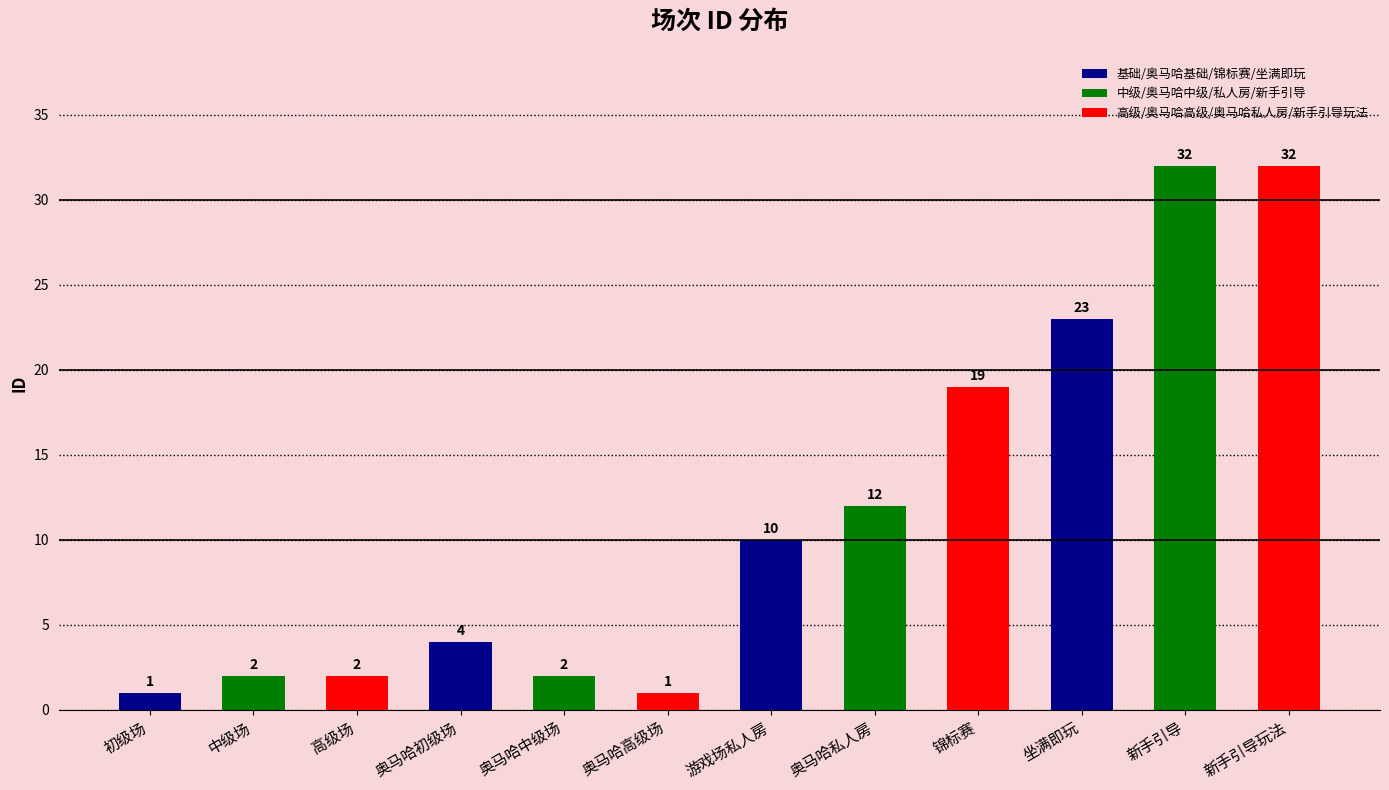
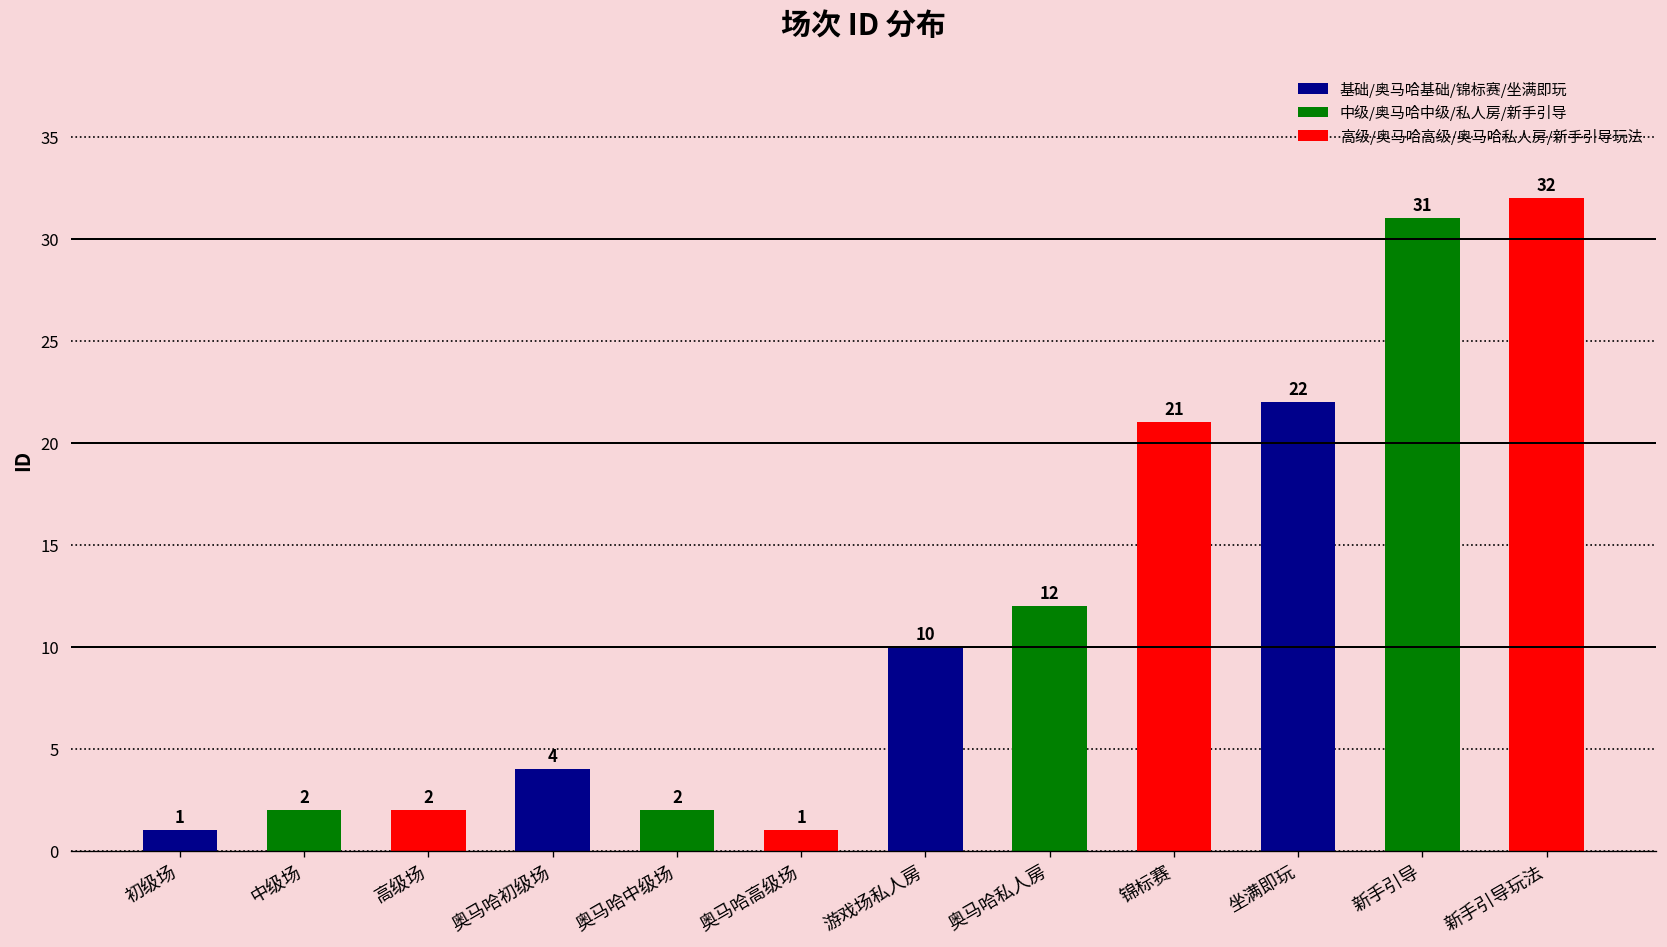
锦标赛: 19 -> 21
坐满即玩: 23 -> 22
新手引导: 32 -> 31
